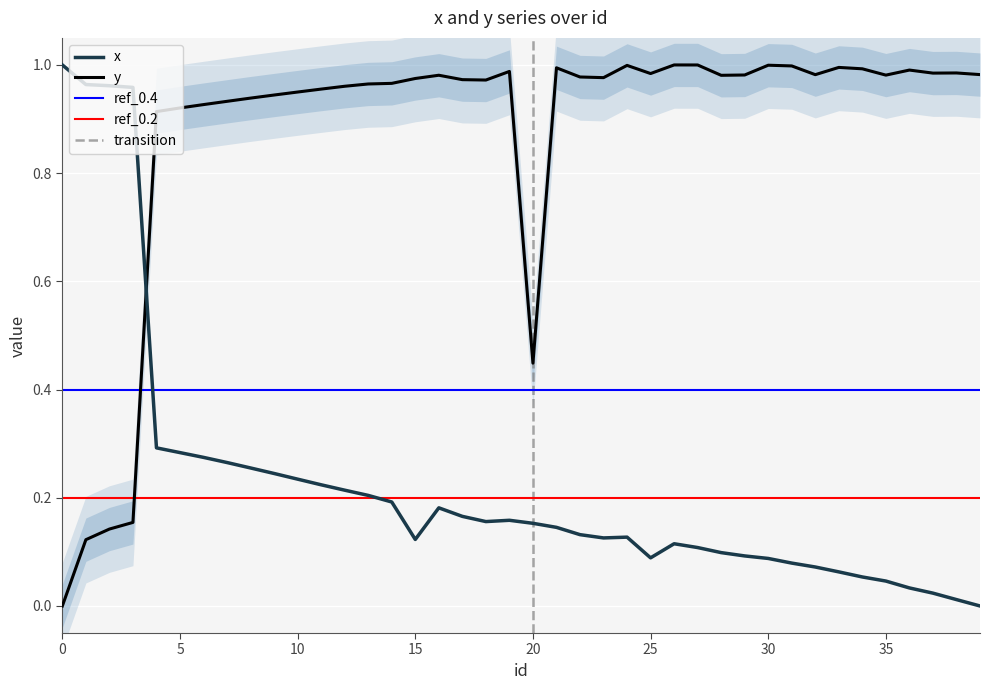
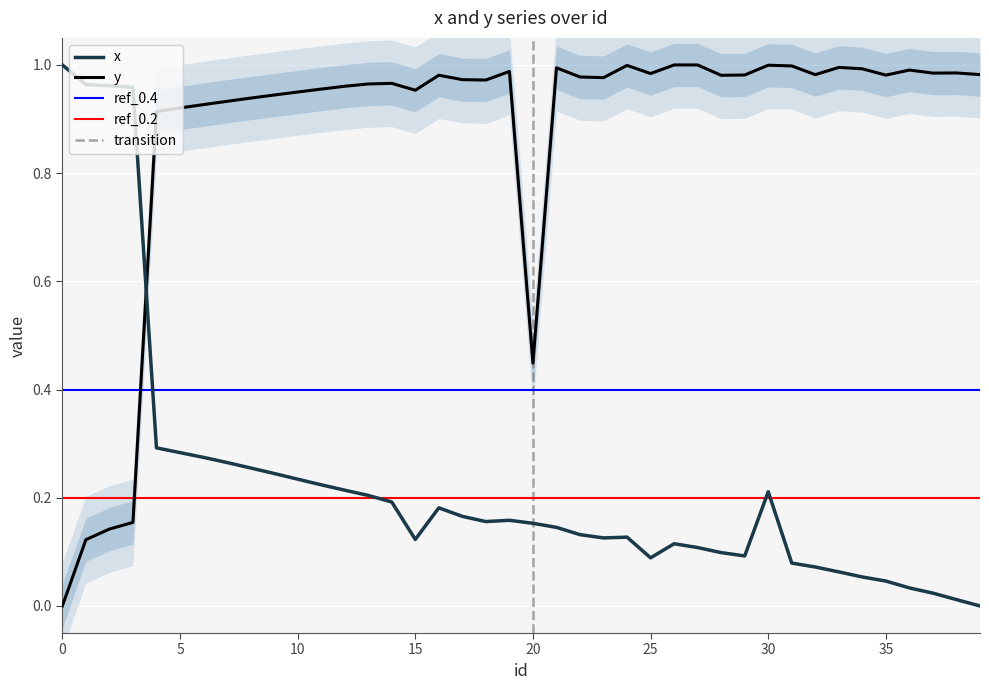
y, 15: 0.97 -> 0.95
x, 30: 0.09 -> 0.21
